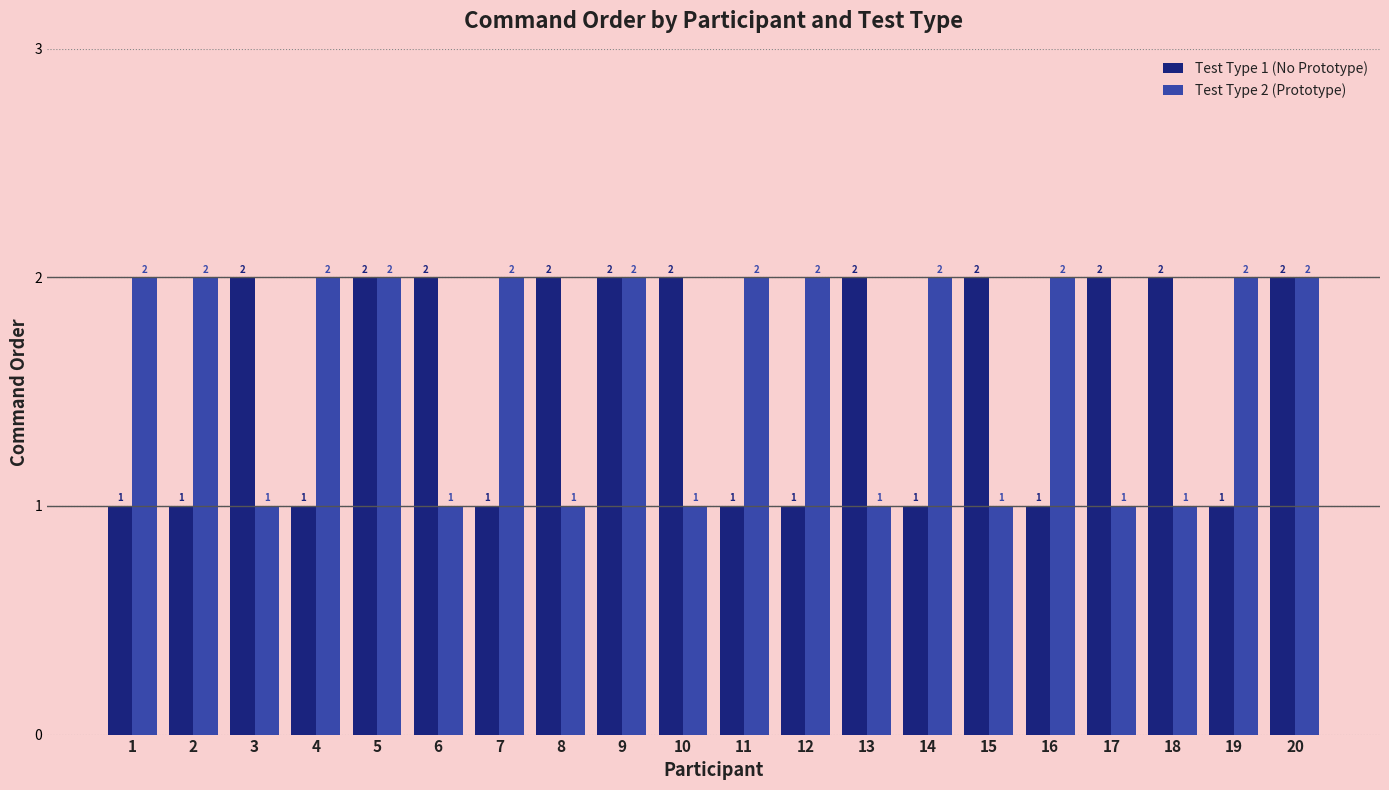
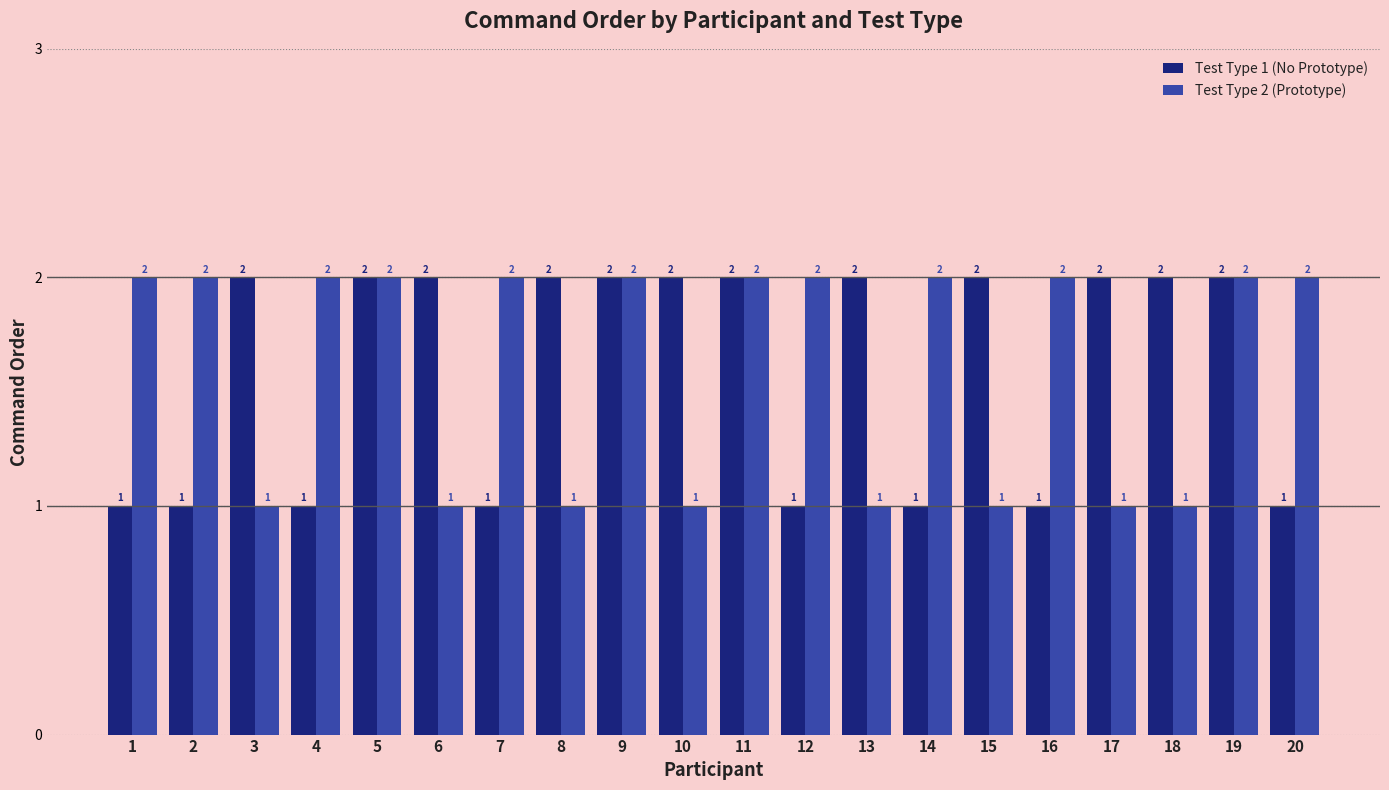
Test Type 1 (No Prototype), 11: 1 -> 2
Test Type 1 (No Prototype), 19: 1 -> 2
Test Type 1 (No Prototype), 20: 2 -> 1
